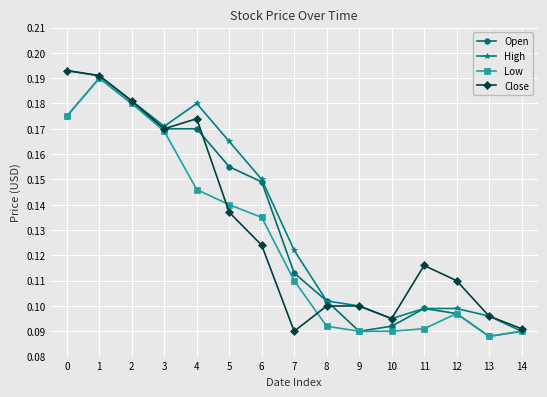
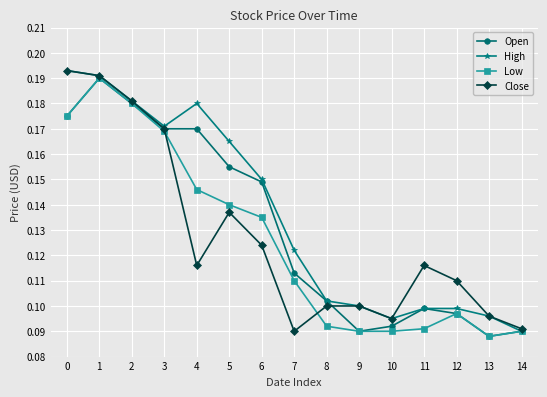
Close, 4: 0.174 -> 0.116
